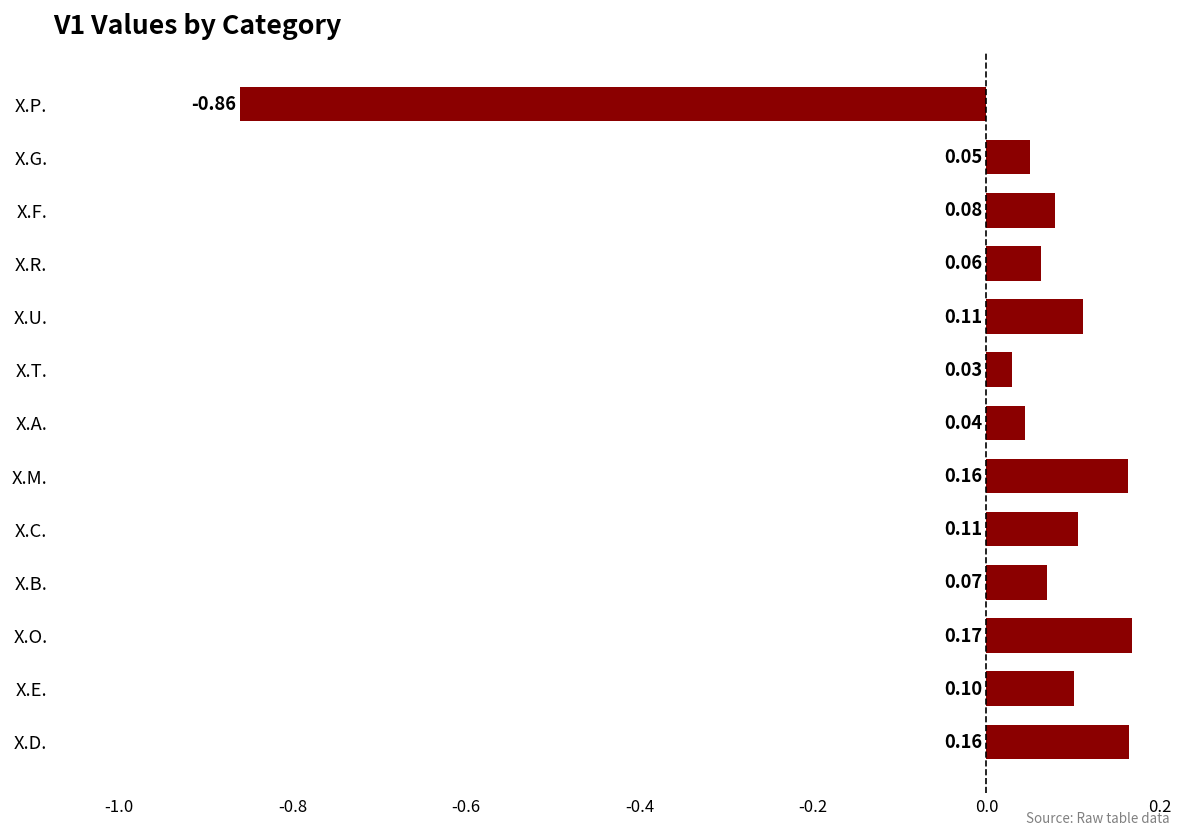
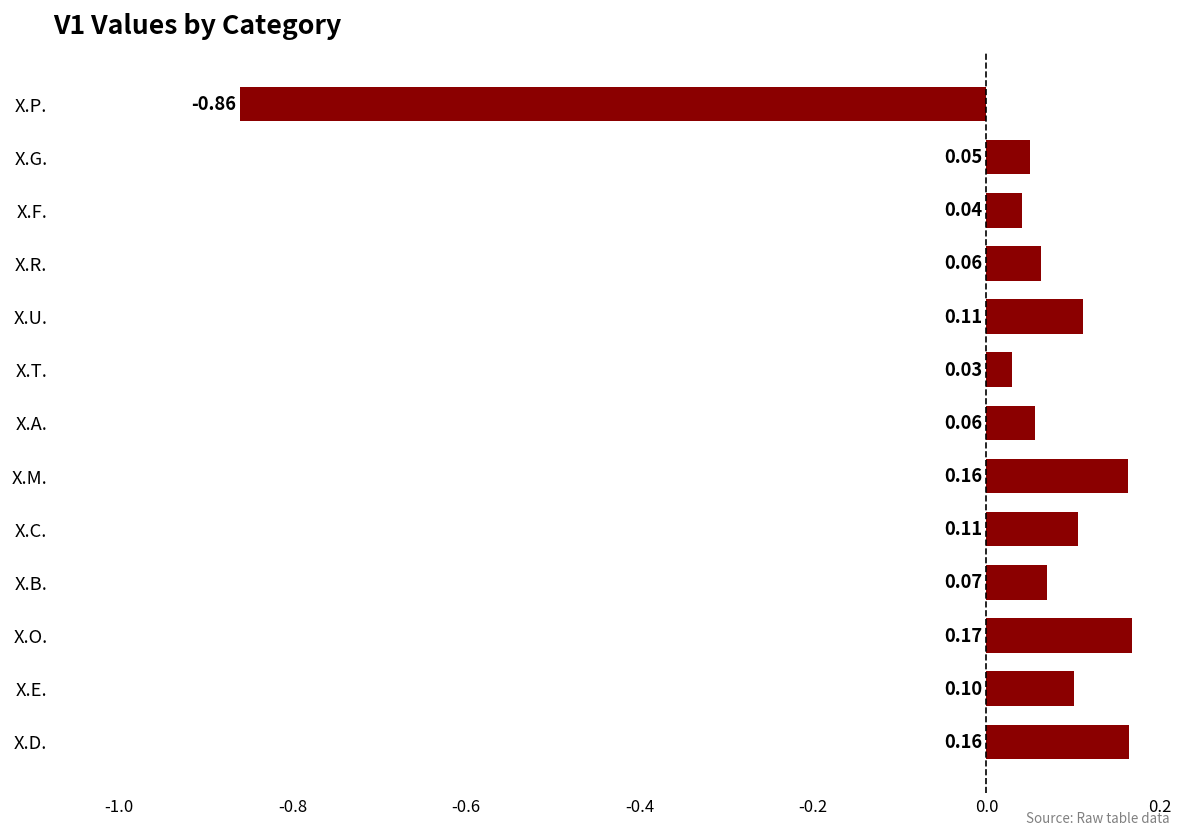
X.F.: 0.08 -> 0.04
X.A.: 0.04 -> 0.06
